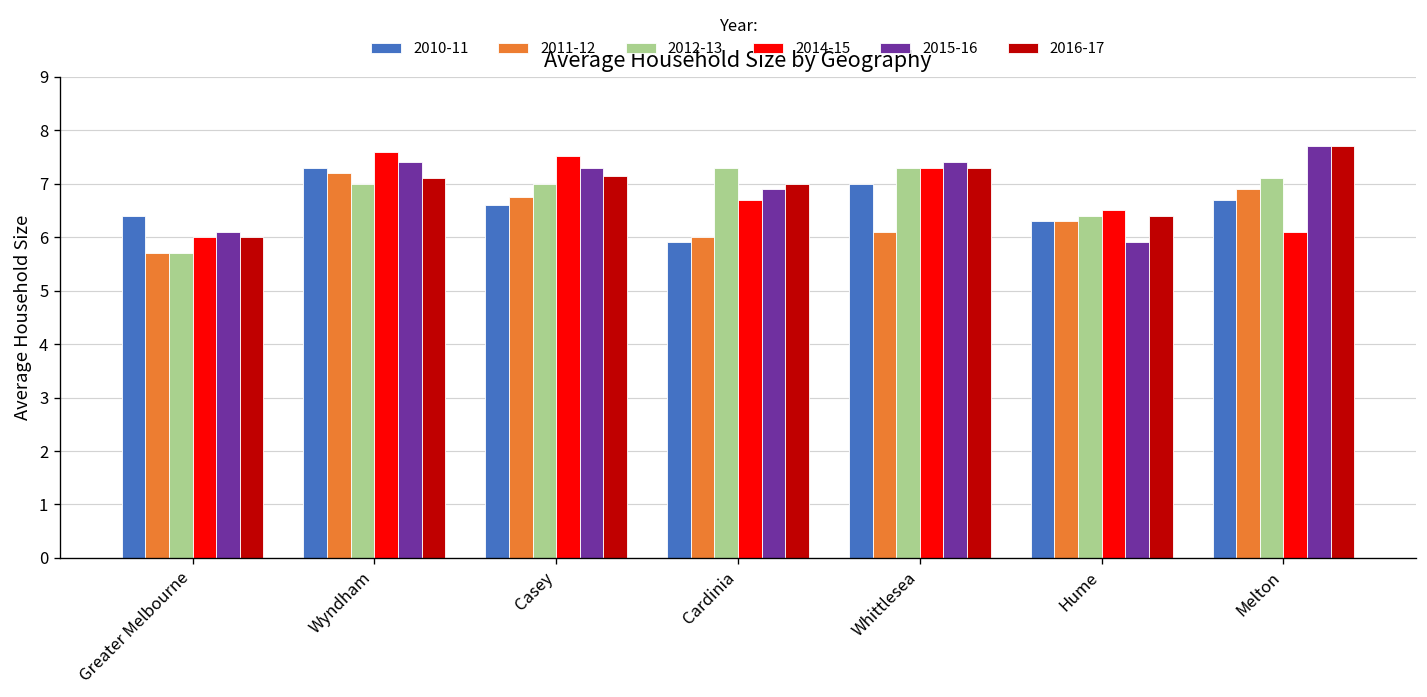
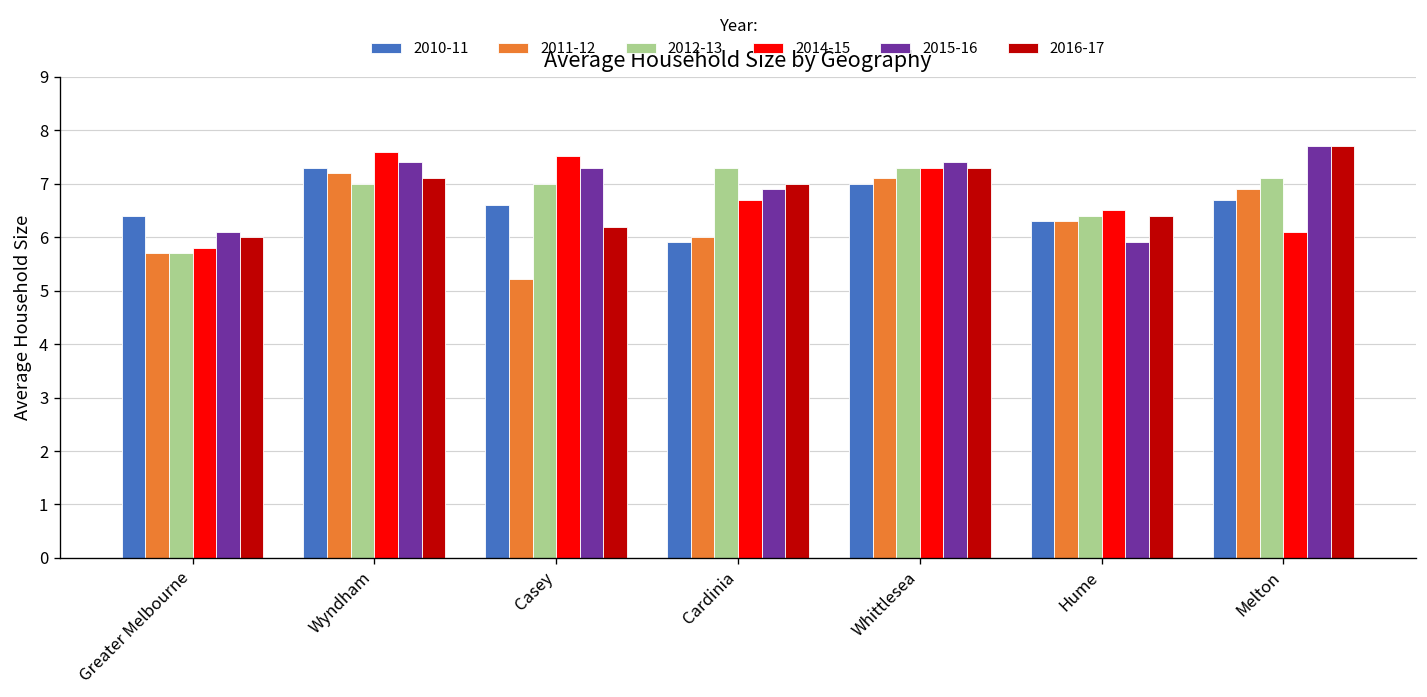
2014-15, Greater Melbourne: 6.0 -> 5.8
2011-12, Casey: 6.8 -> 5.2
2016-17, Casey: 7.2 -> 6.2
2011-12, Whittlesea: 6.1 -> 7.1
